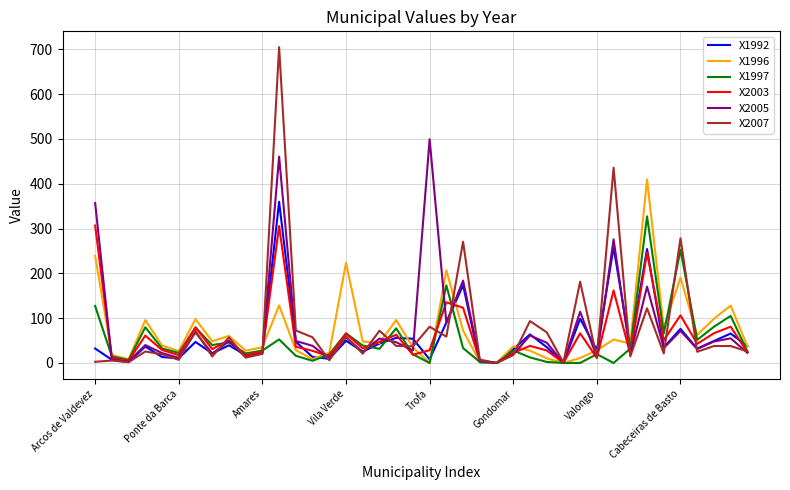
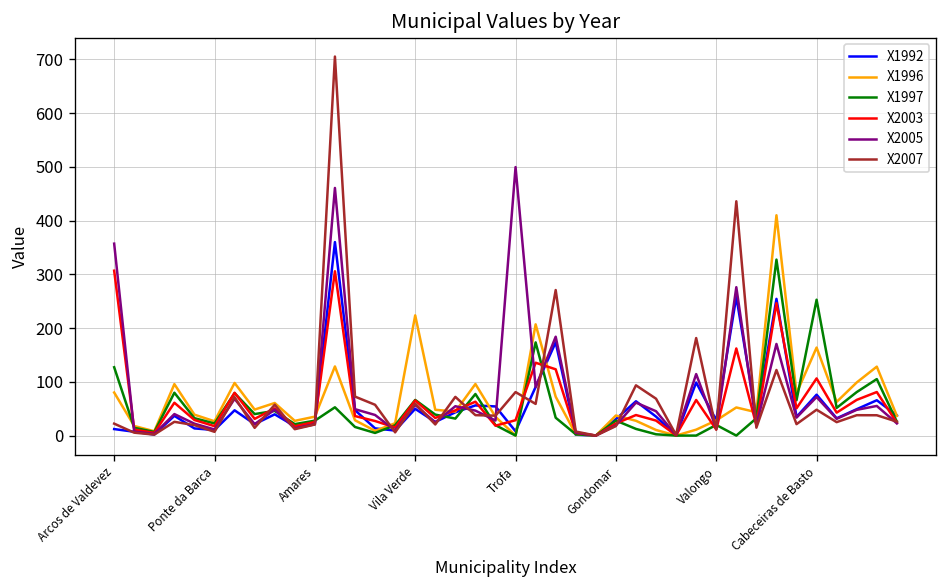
X1992, Arcos de Valdevez: 30 -> 10
X1996, Arcos de Valdevez: 240 -> 80
X2007, Arcos de Valdevez: 0 -> 20
X1996, Cabeceiras de Basto: 190 -> 160
X2007, Cabeceiras de Basto: 280 -> 50
